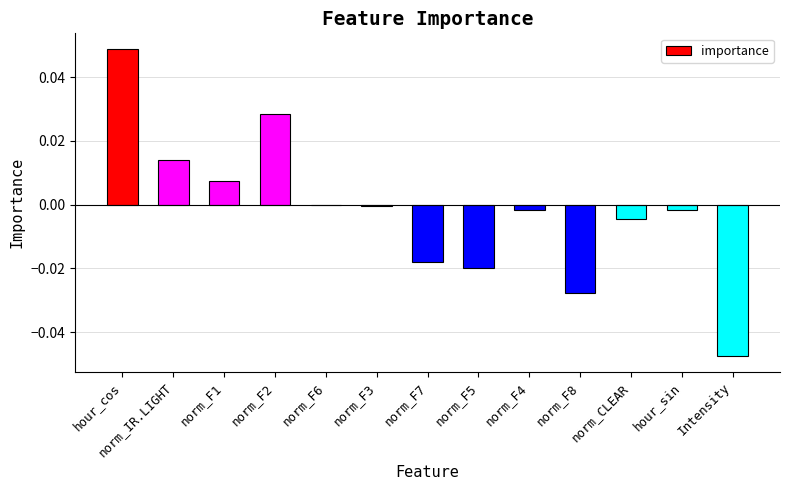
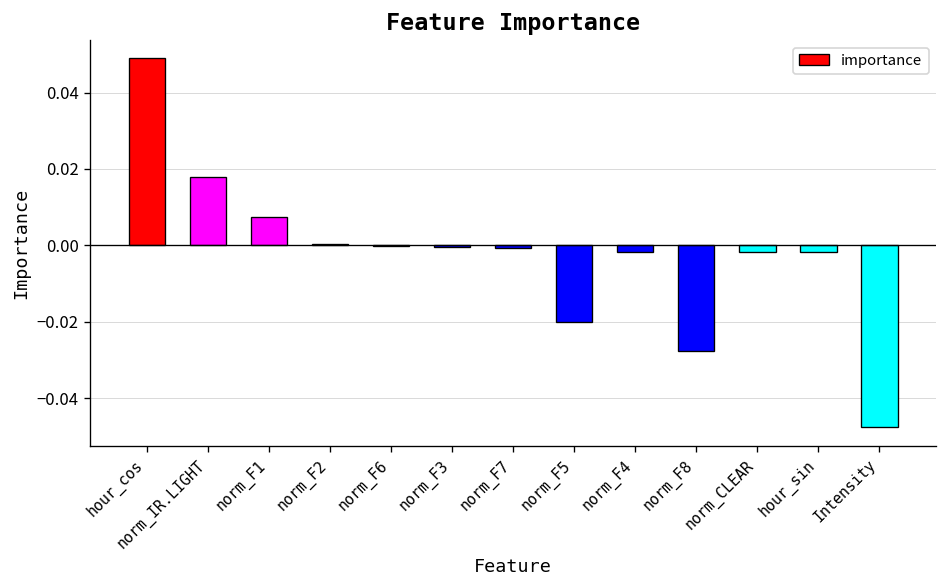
norm_IR.LIGHT: 0.014 -> 0.018
norm_F2: 0.028 -> 0.000
norm_F7: -0.018 -> -0.001
norm_CLEAR: -0.004 -> -0.002
